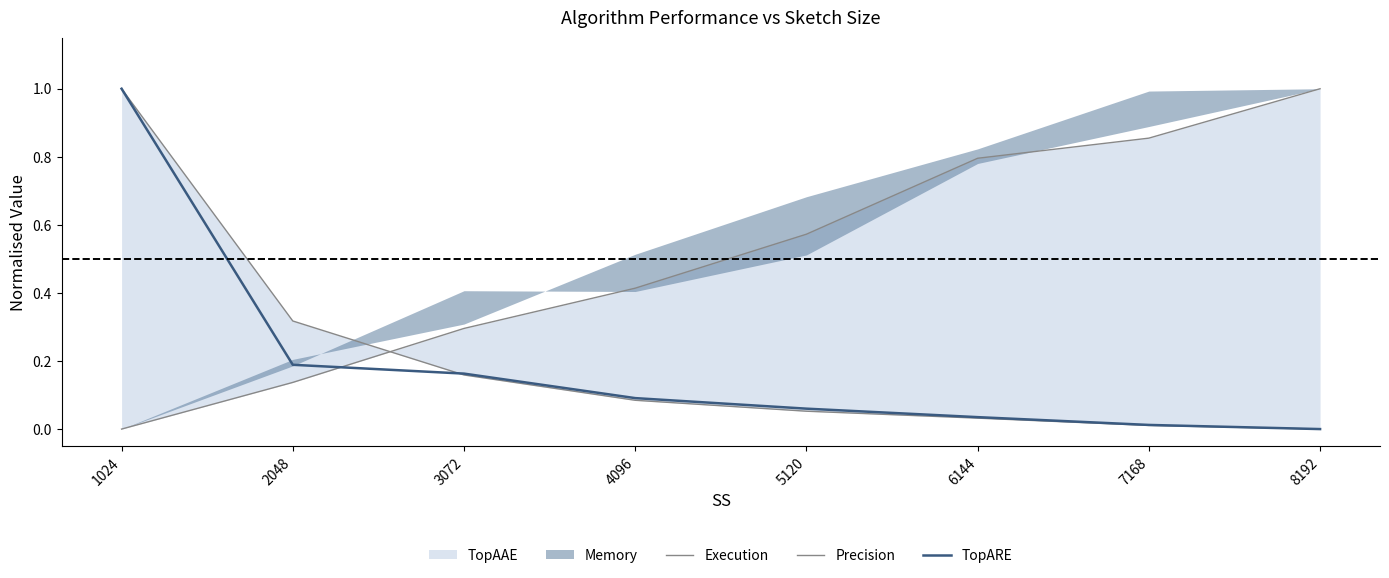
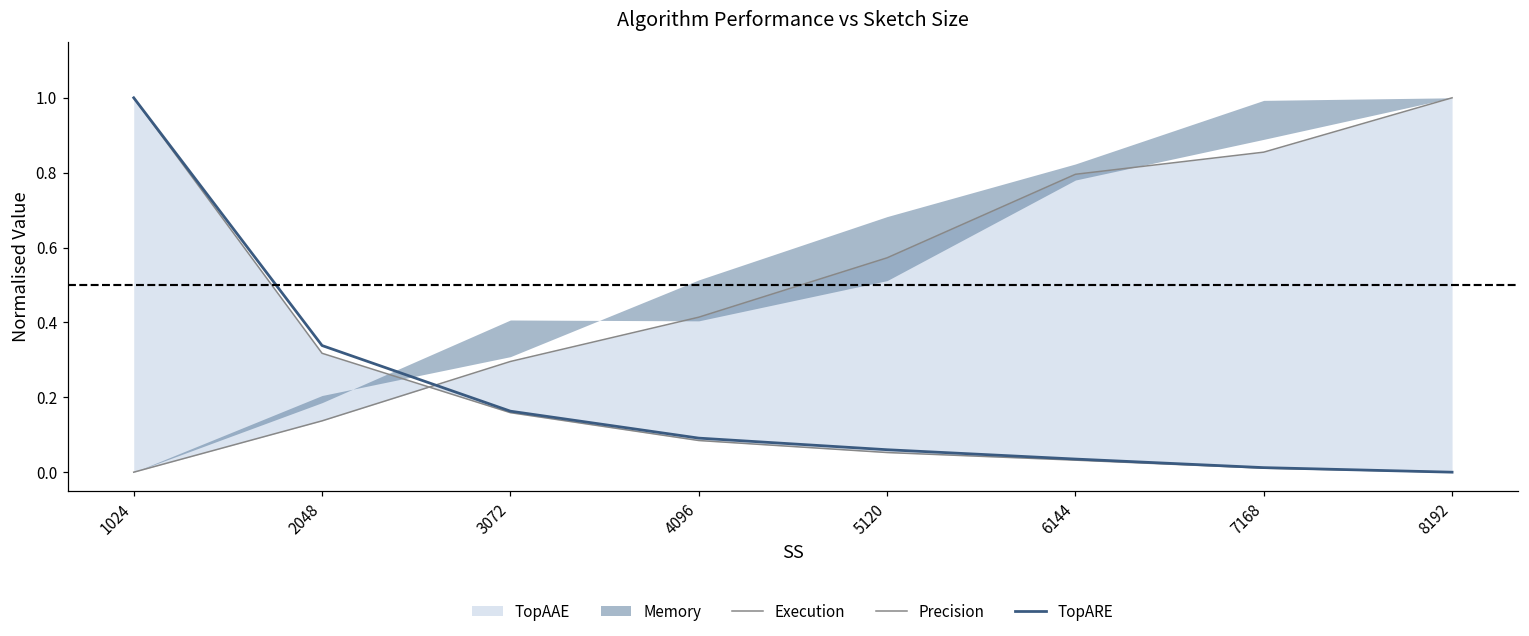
TopARE, 2048: 0.19 -> 0.34
